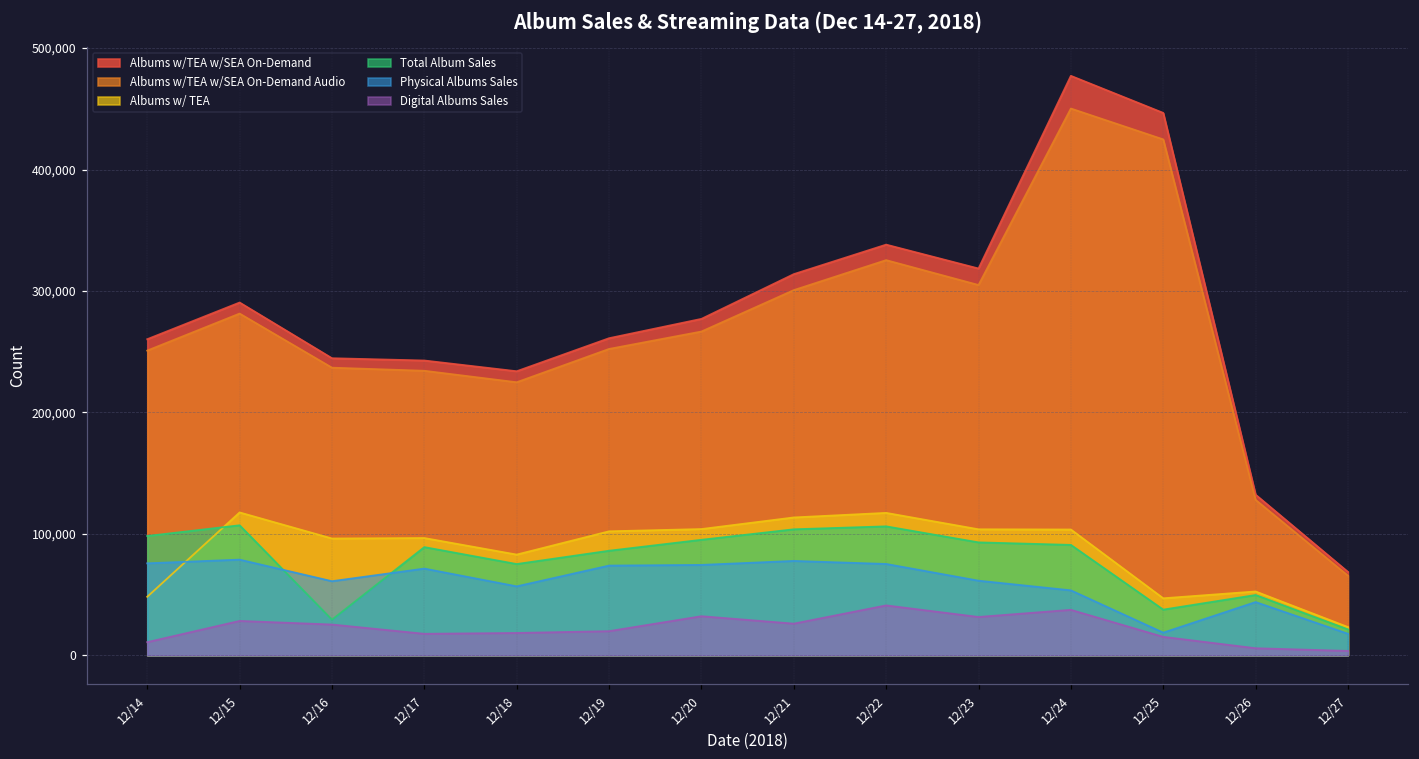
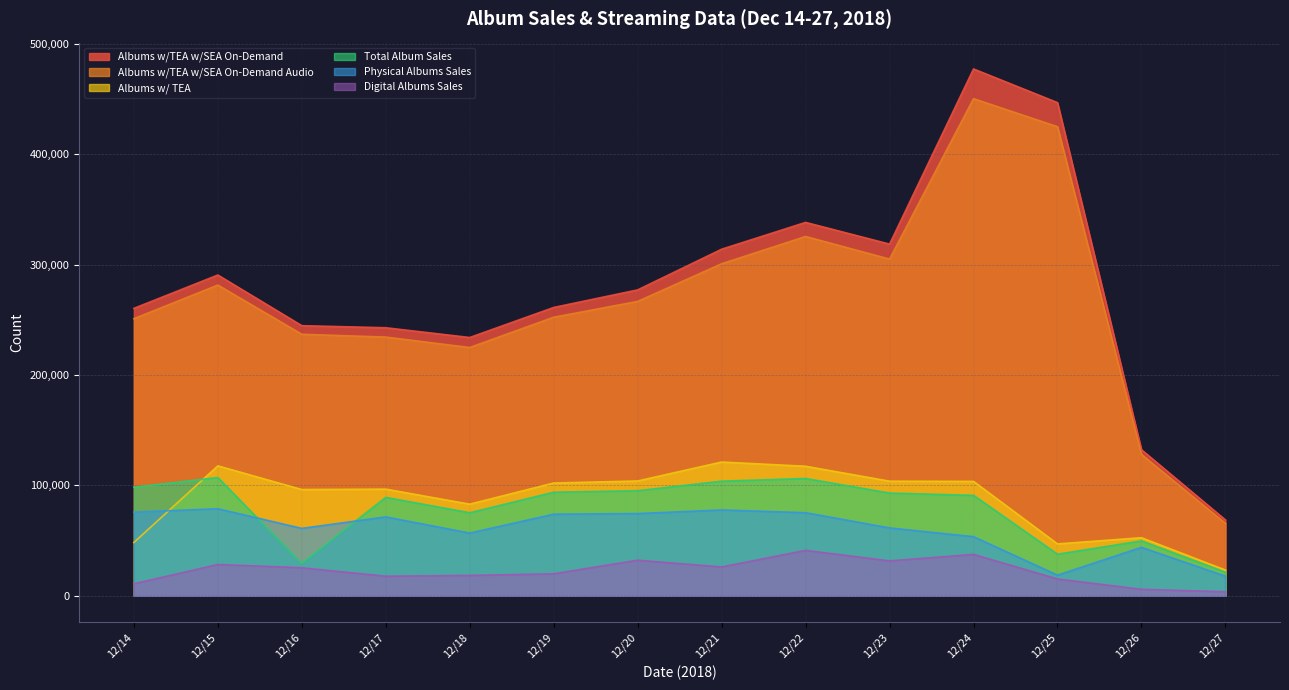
Total Album Sales, 12/19: 86,000 -> 94,000
Albums w/ TEA, 12/21: 114,000 -> 121,000
